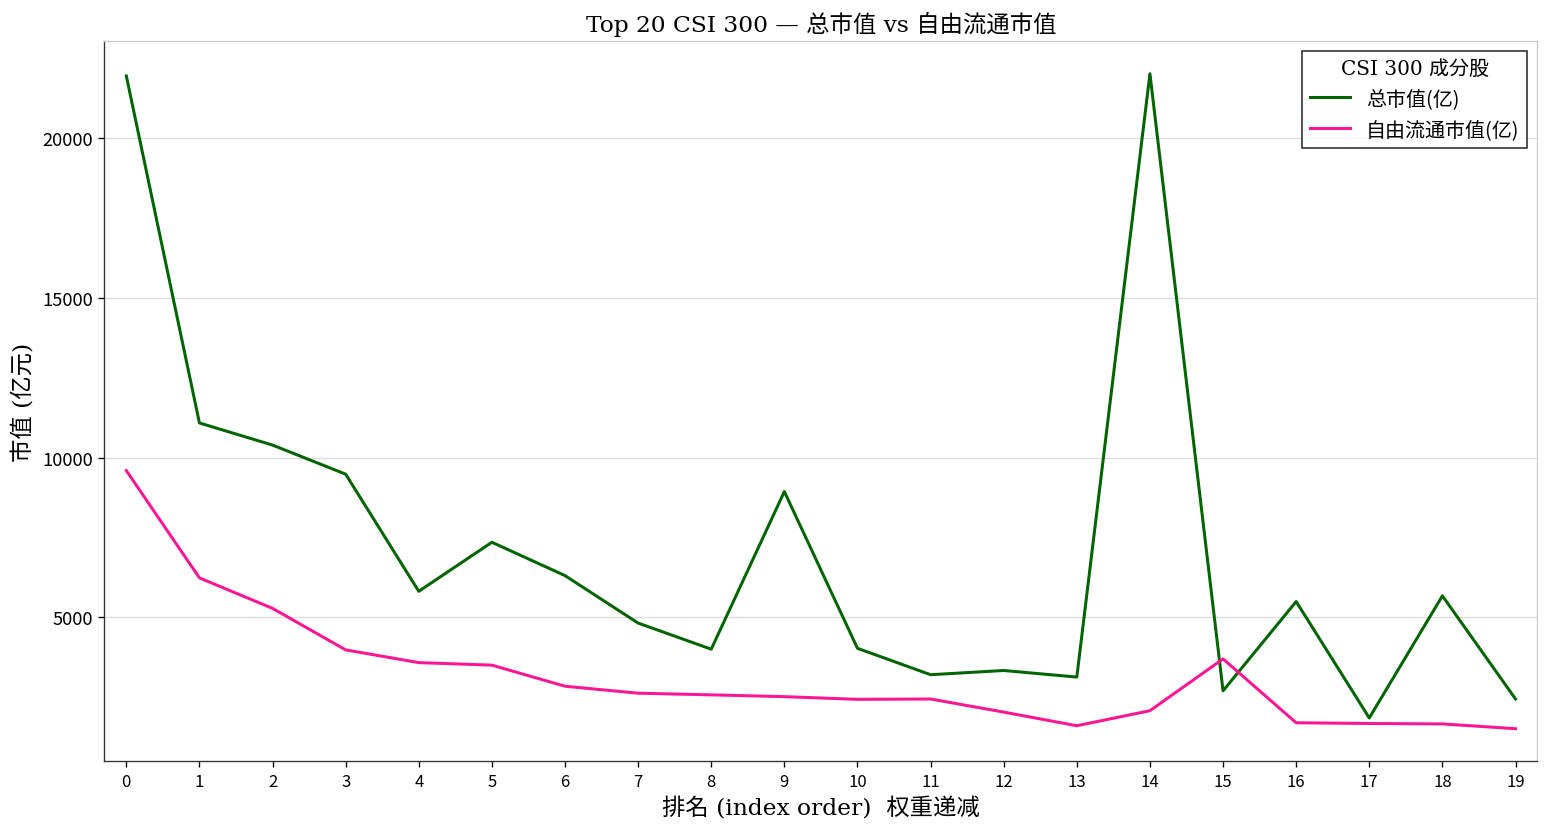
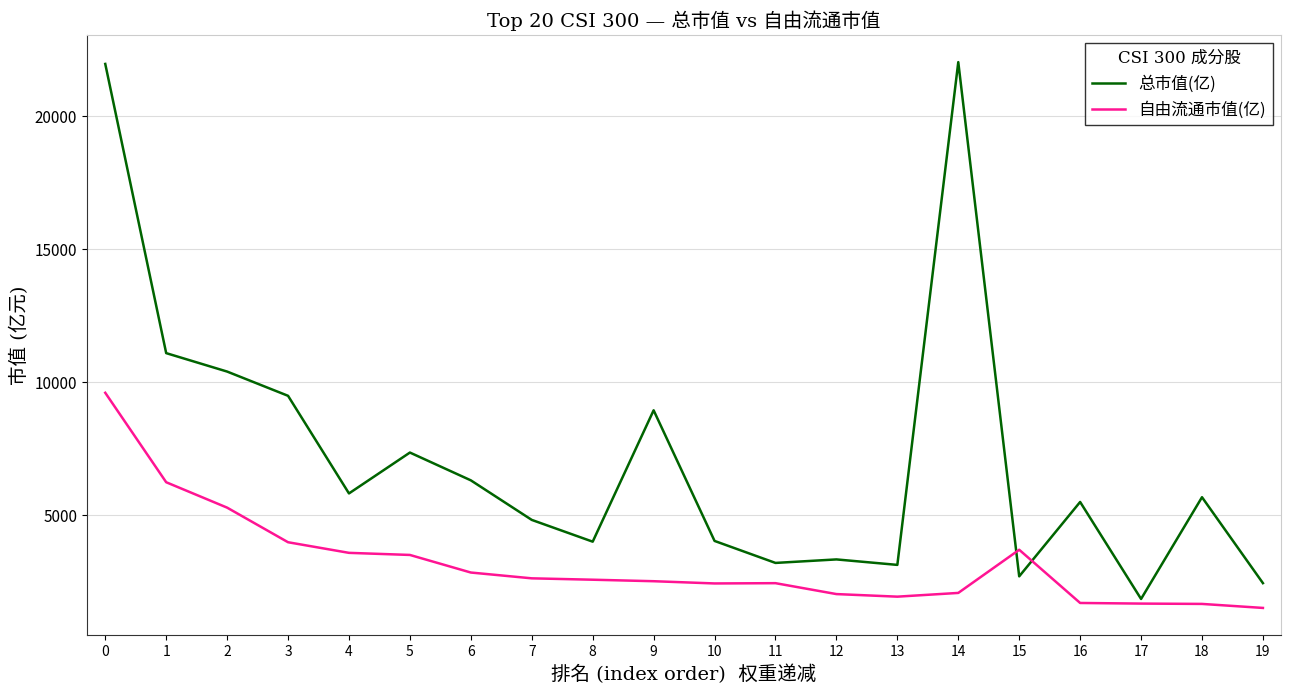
自由流通市值(亿), 13: 1600 -> 1900
